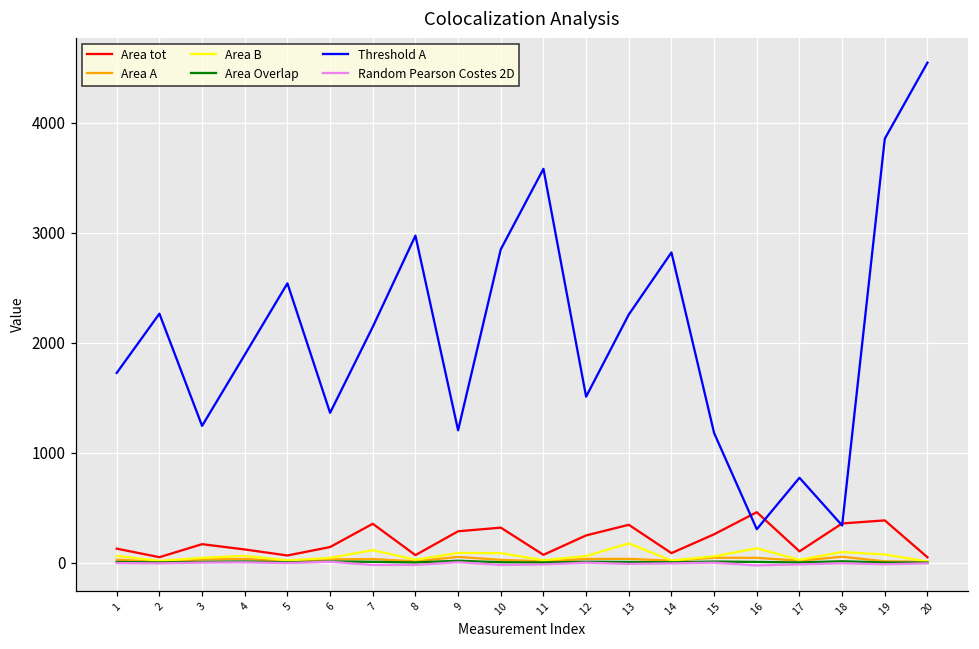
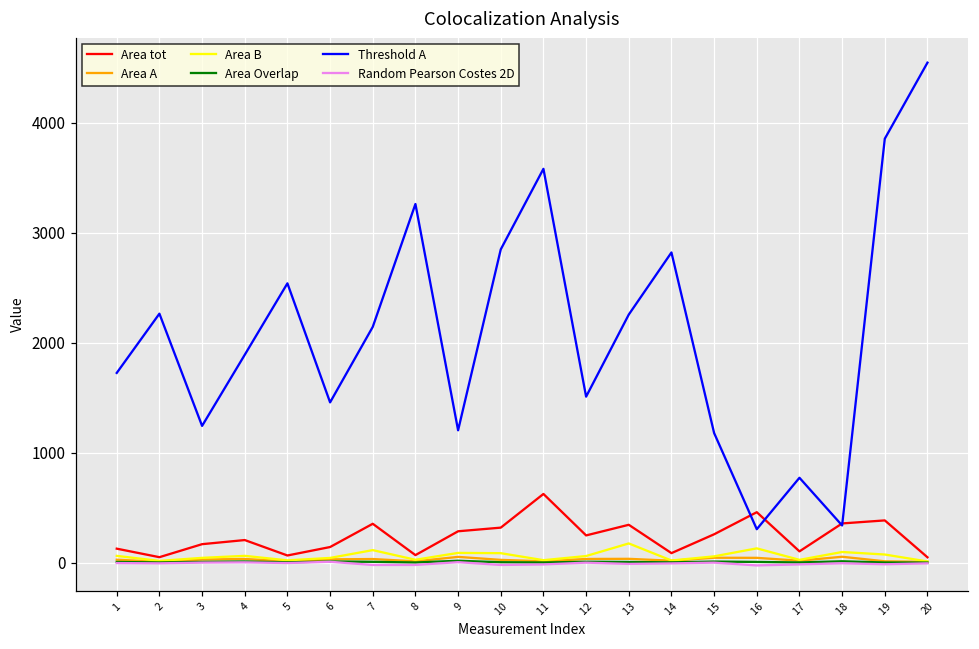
Area tot, 4: 100 -> 200
Threshold A, 6: 1400 -> 1500
Threshold A, 8: 3000 -> 3300
Area tot, 11: 100 -> 600
